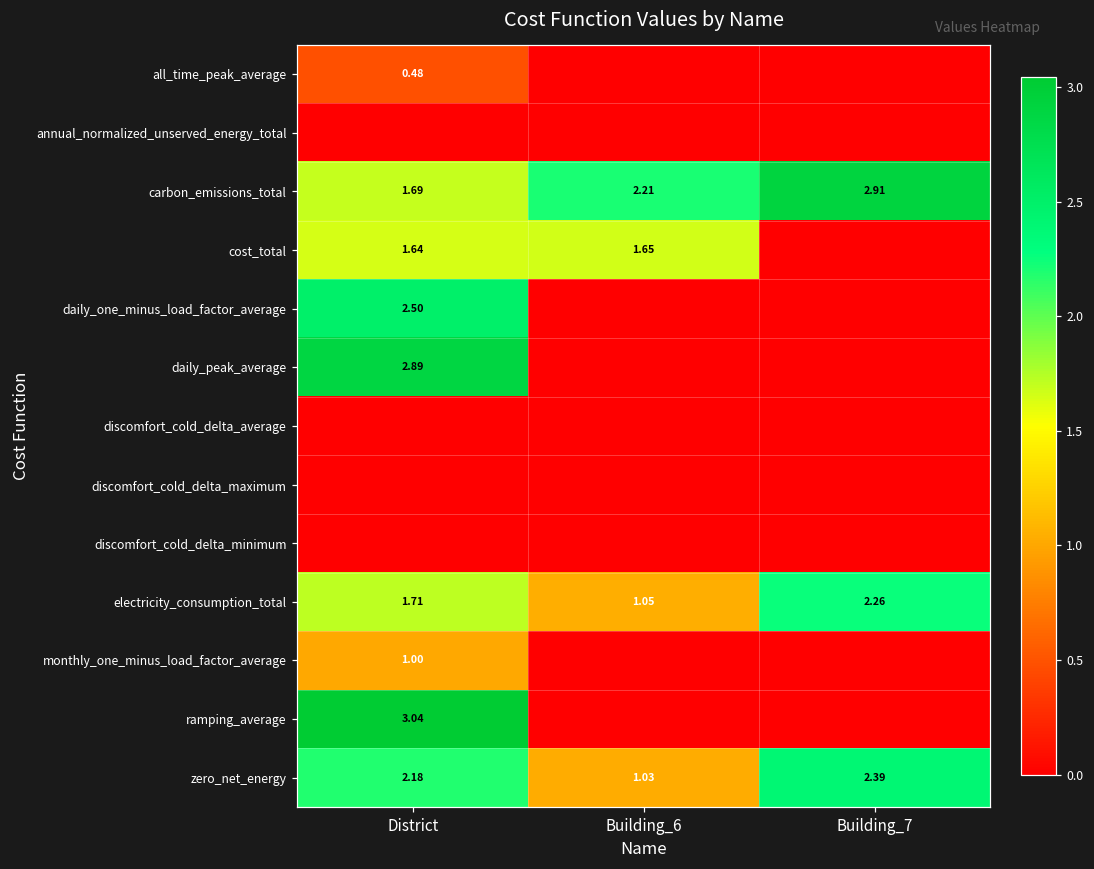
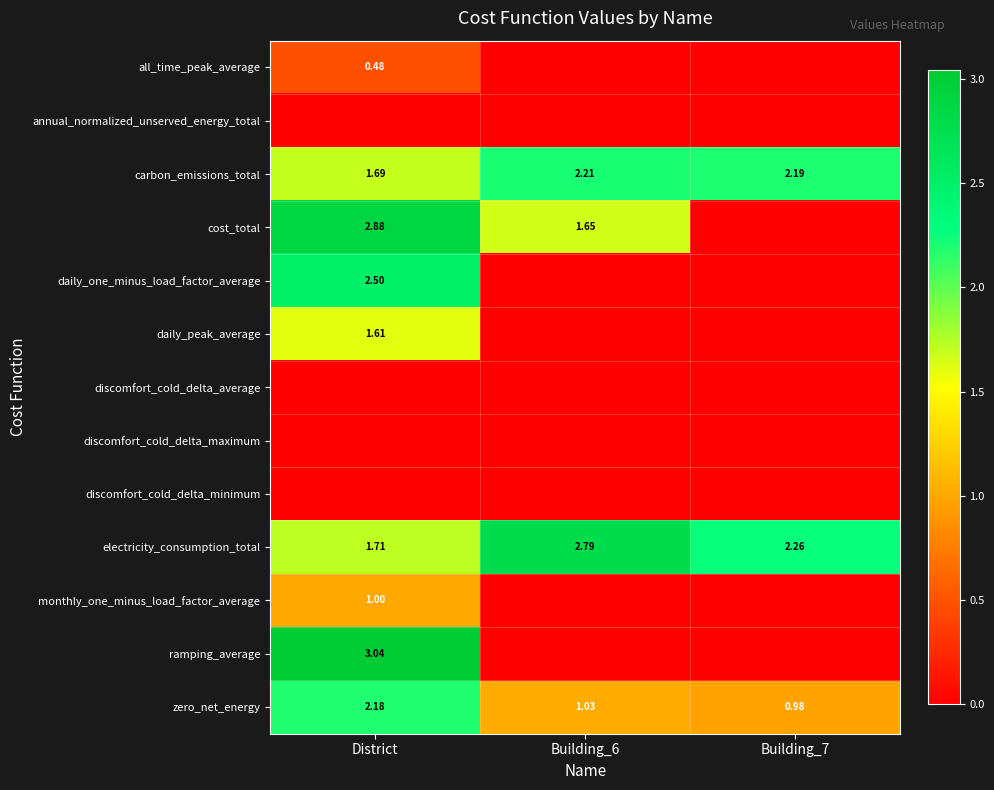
carbon_emissions_total, Building_7: 2.91 -> 2.19
cost_total, District: 1.64 -> 2.88
daily_peak_average, District: 2.89 -> 1.61
electricity_consumption_total, Building_6: 1.05 -> 2.79
zero_net_energy, Building_7: 2.39 -> 0.98
